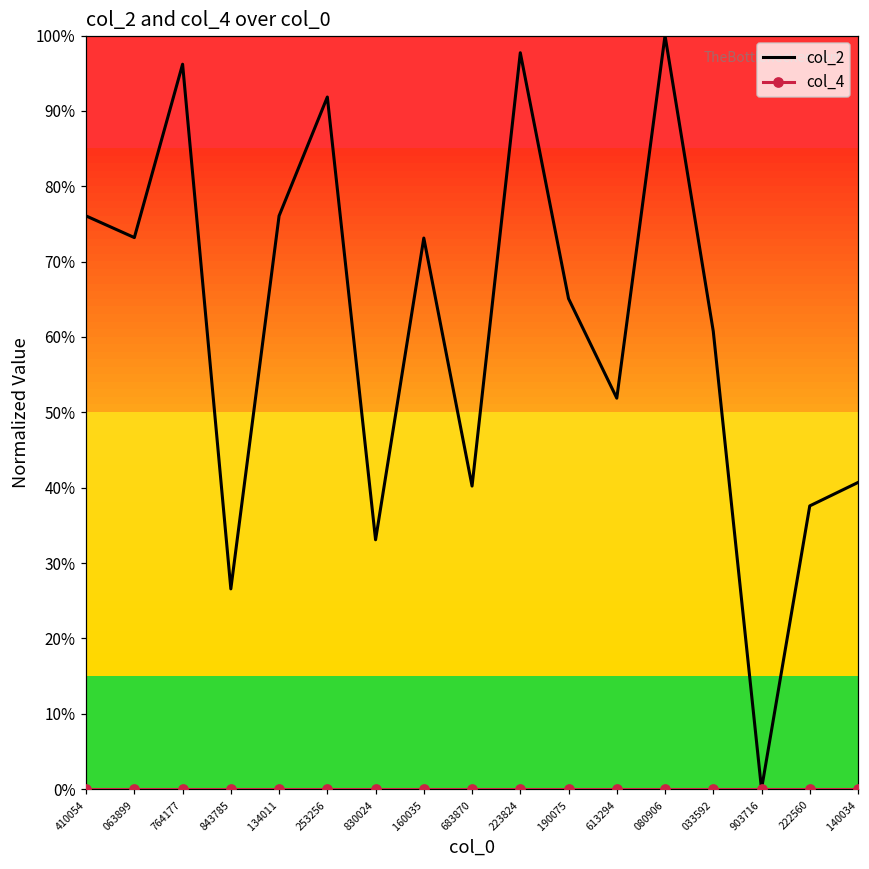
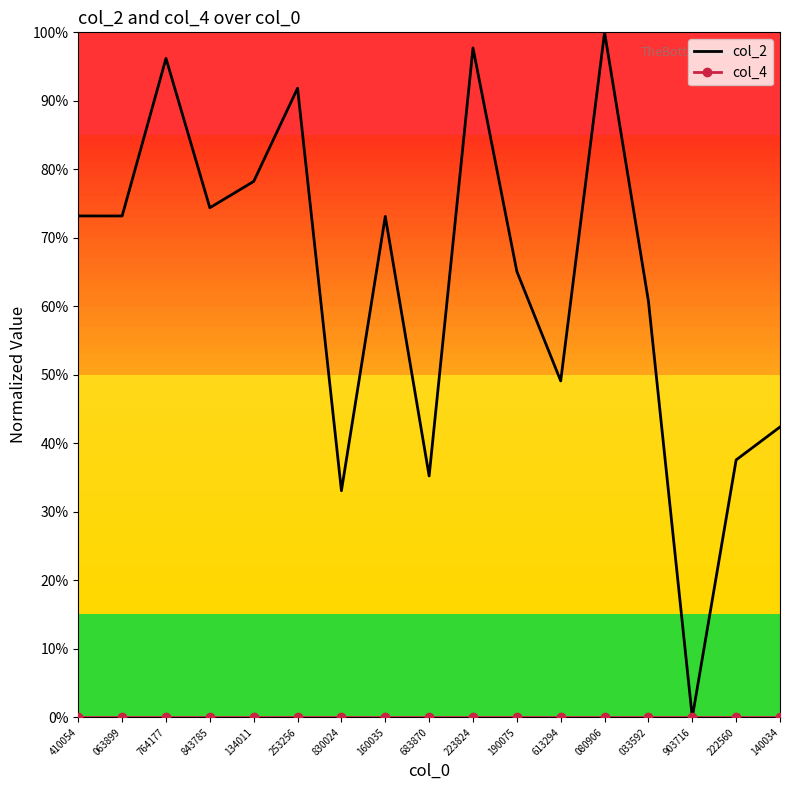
col_2, 410054: 76% -> 73%
col_2, 843785: 27% -> 74%
col_2, 134011: 76% -> 78%
col_2, 683870: 40% -> 35%
col_2, 613294: 52% -> 49%
col_2, 140034: 41% -> 42%
